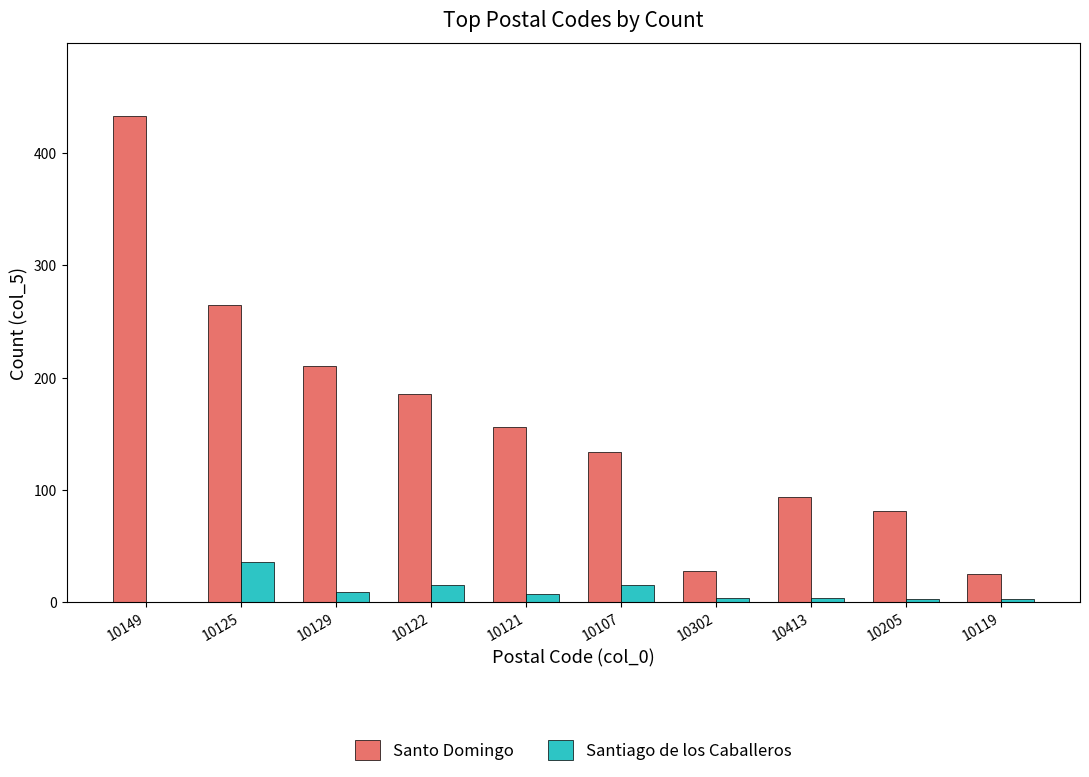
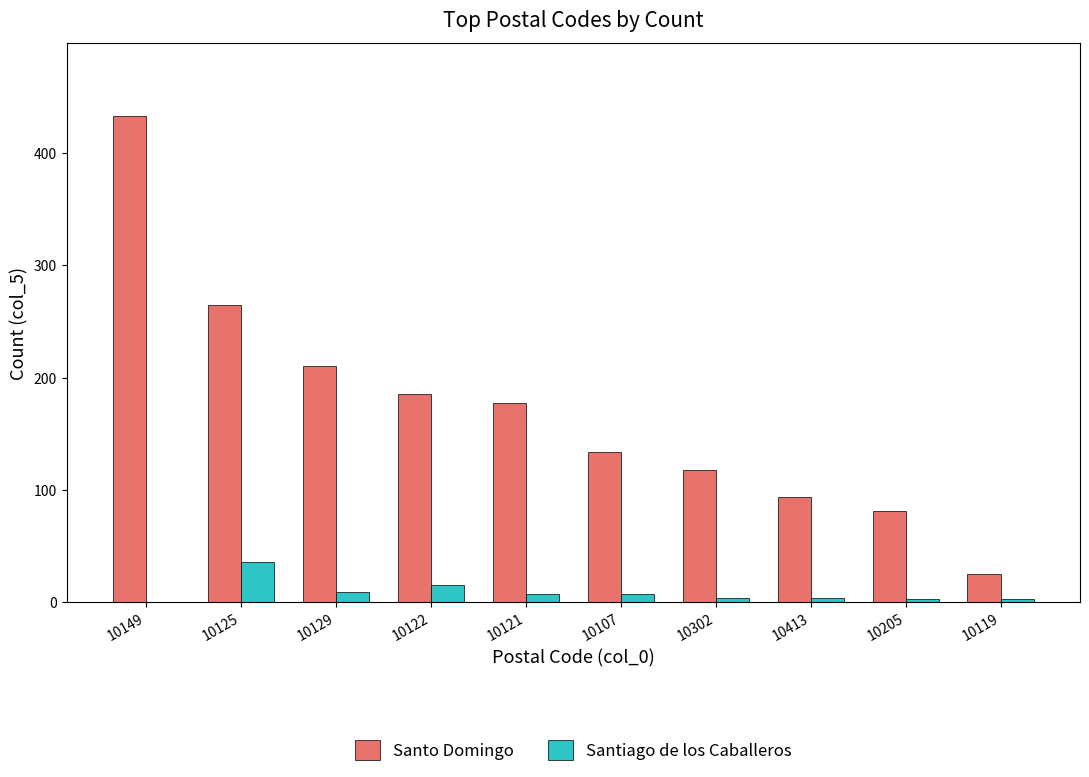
Santo Domingo, 10121: 156 -> 177
Santiago de los Caballeros, 10107: 15 -> 7
Santo Domingo, 10302: 28 -> 118
